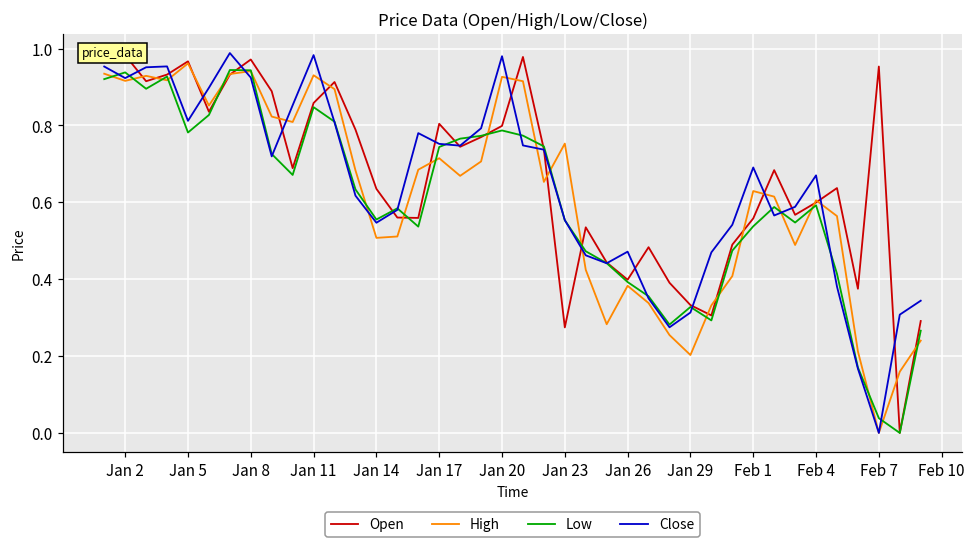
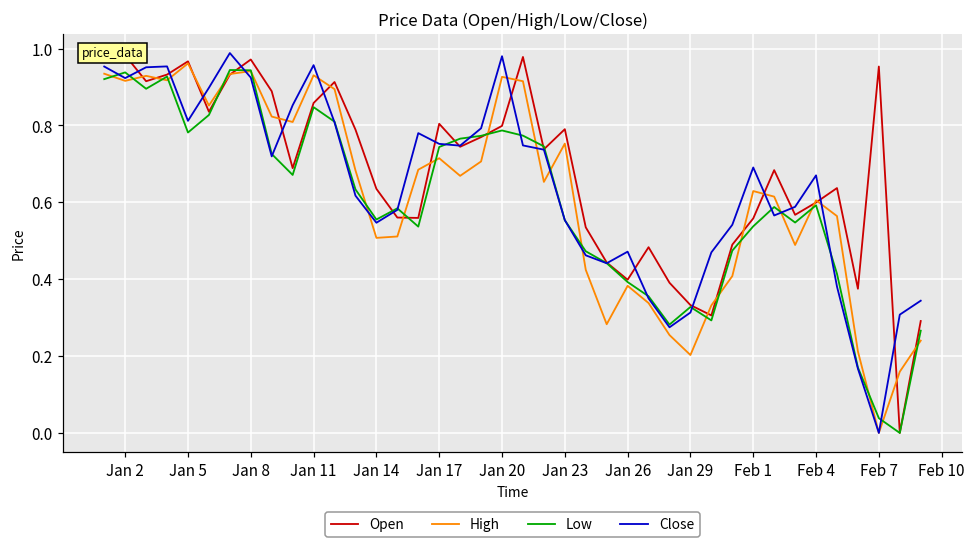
Close, Jan 11: 0.98 -> 0.96
Open, Jan 23: 0.27 -> 0.79
